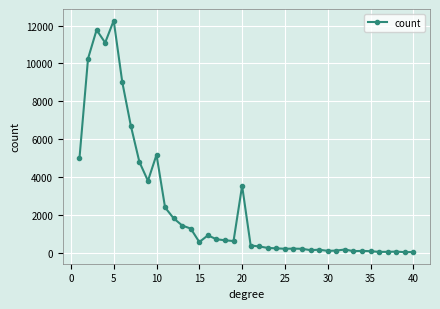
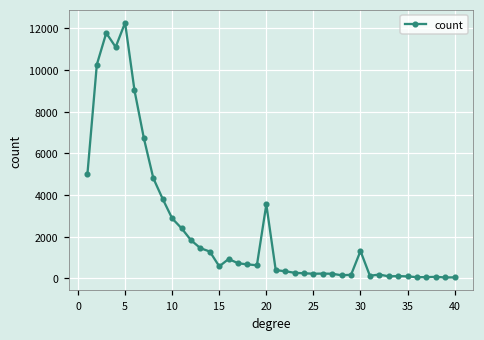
10: 5200 -> 2900
30: 100 -> 1300
